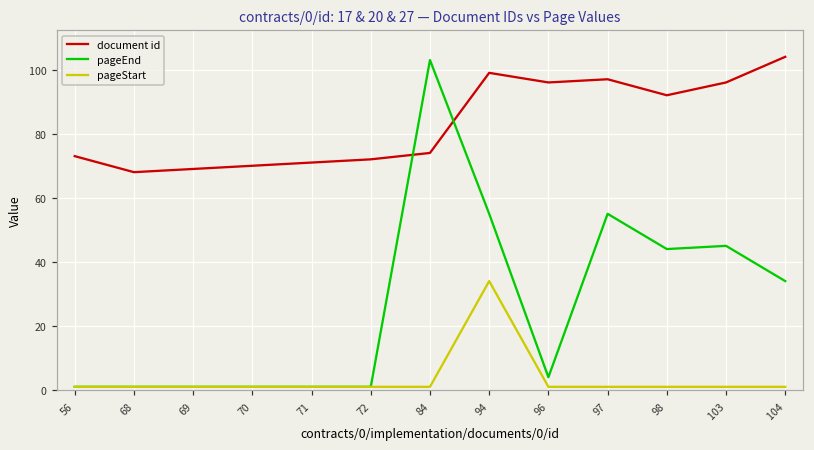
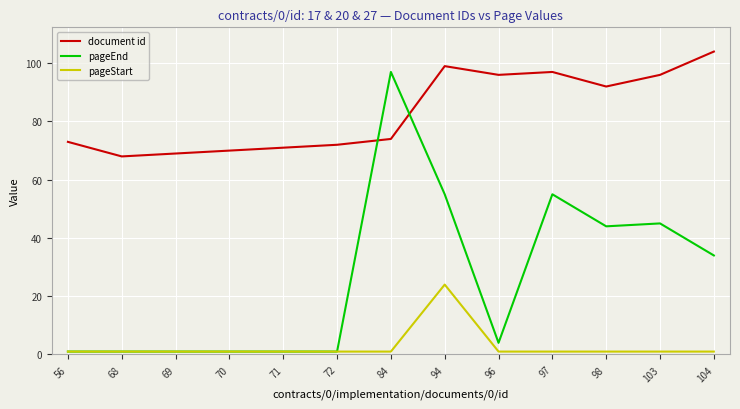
pageEnd, 84: 103 -> 97
pageStart, 94: 34 -> 24
